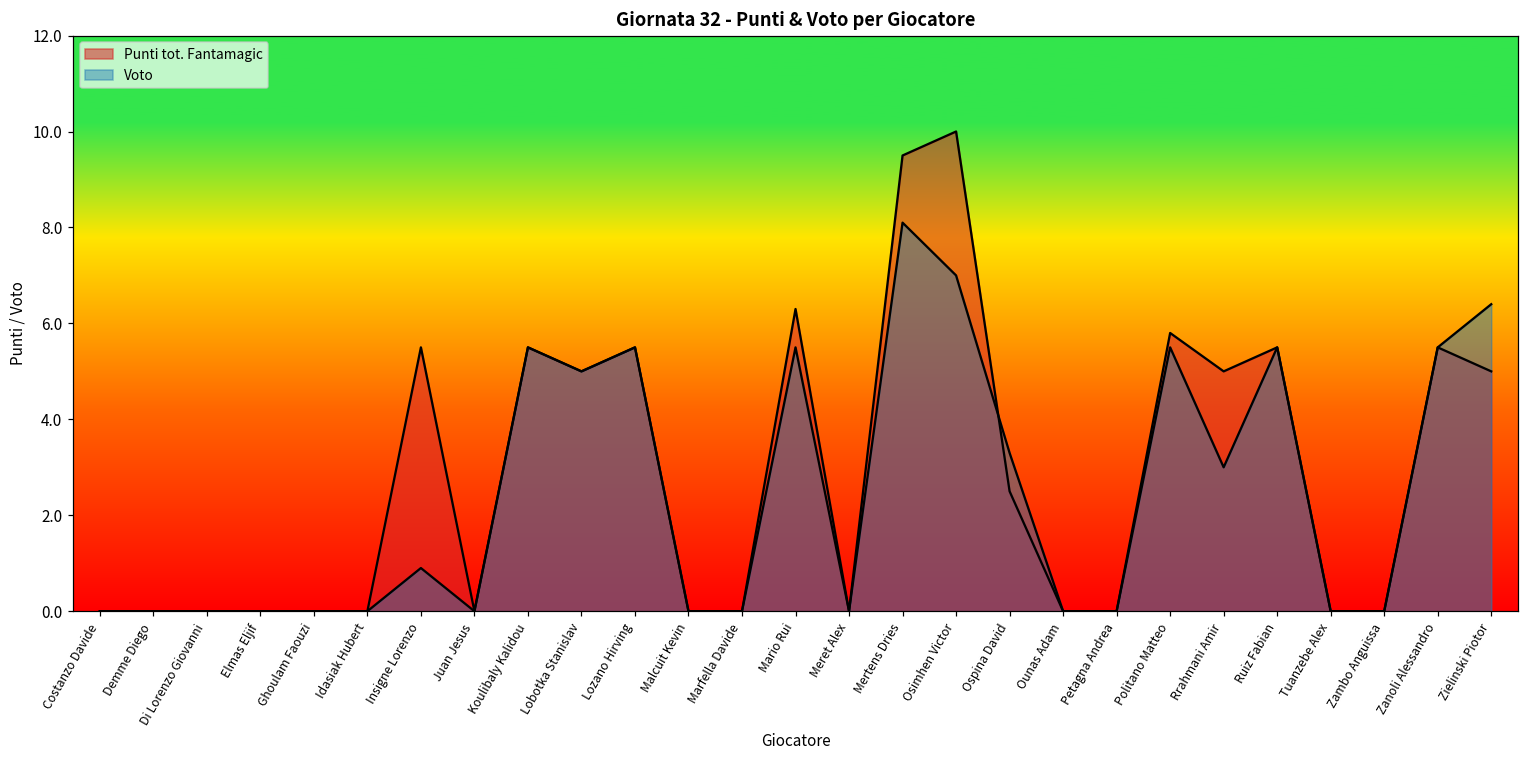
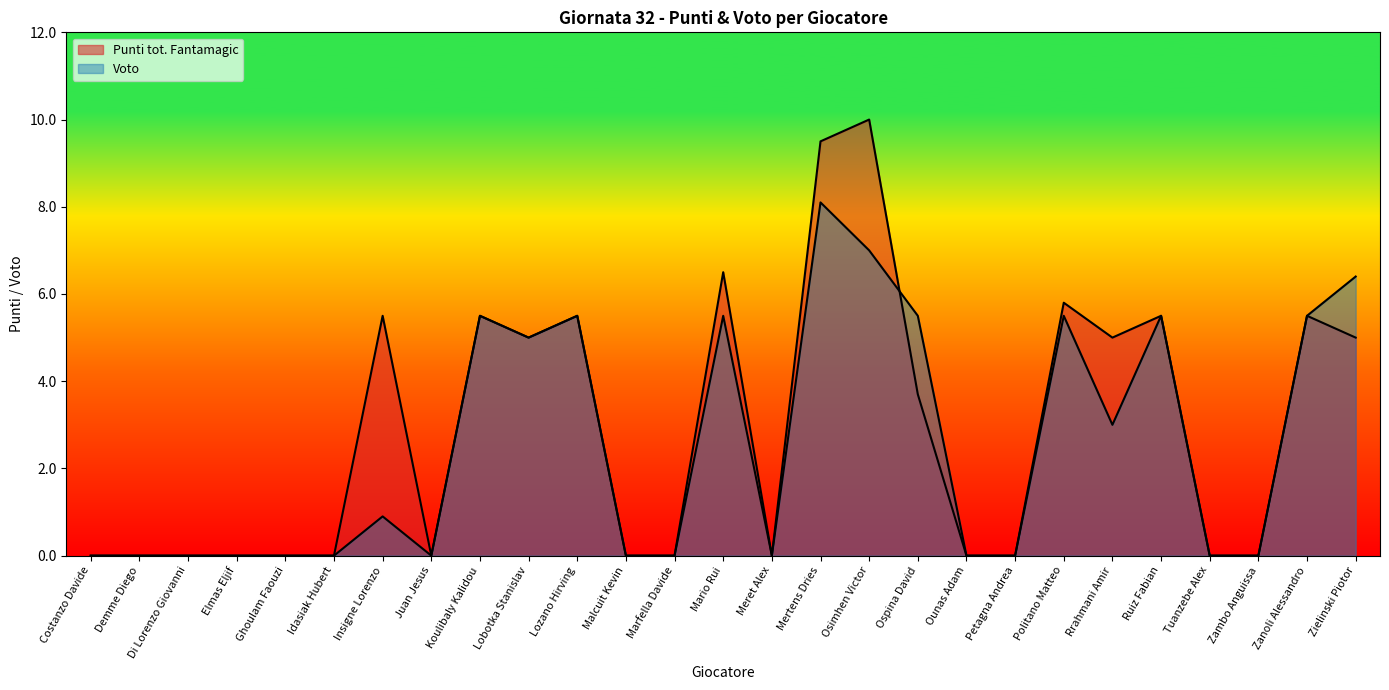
Punti tot. Fantamagic, Mario Rui: 6.3 -> 6.5
Punti tot. Fantamagic, Ospina David: 2.5 -> 3.7
Voto, Ospina David: 3.3 -> 5.5
